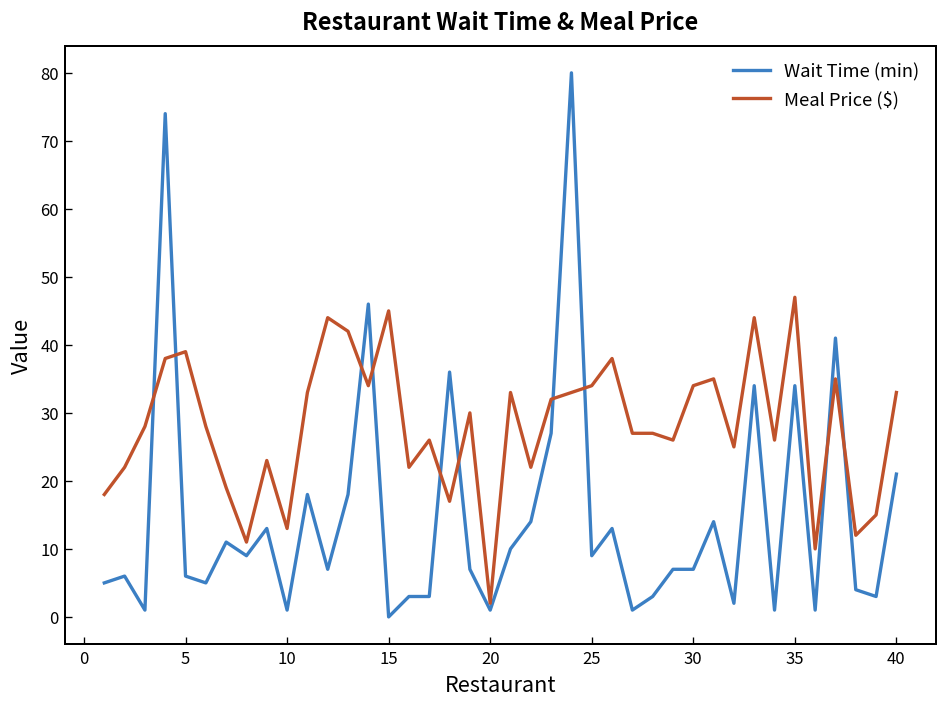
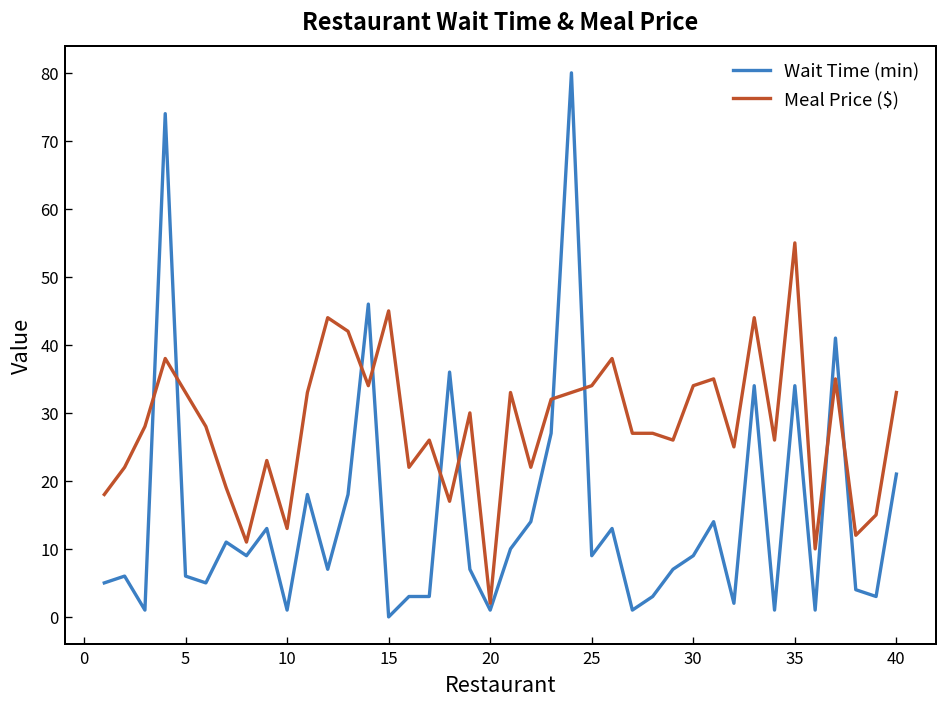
Meal Price ($), 5: 39 -> 33
Wait Time (min), 30: 7 -> 9
Meal Price ($), 35: 47 -> 55
